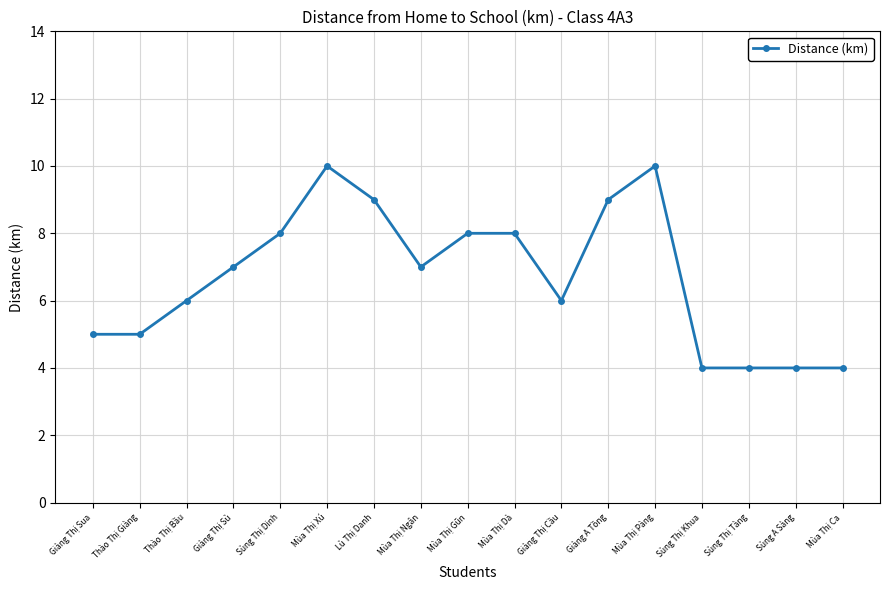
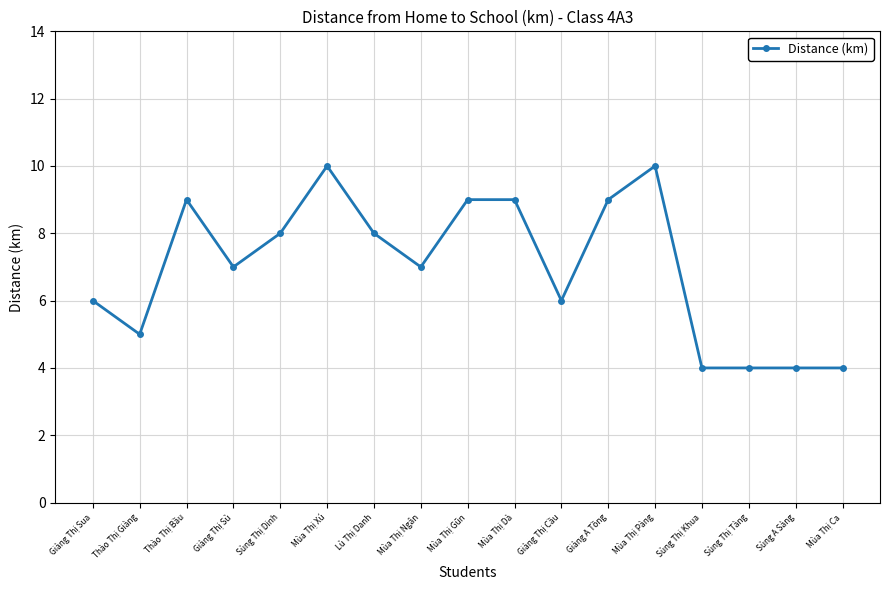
Giàng Thị Sua: 5 -> 6
Thào Thị Bầu: 6 -> 9
Lù Thị Danh: 9 -> 8
Mùa Thị Gũn: 8 -> 9
Mùa Thị Dà: 8 -> 9
